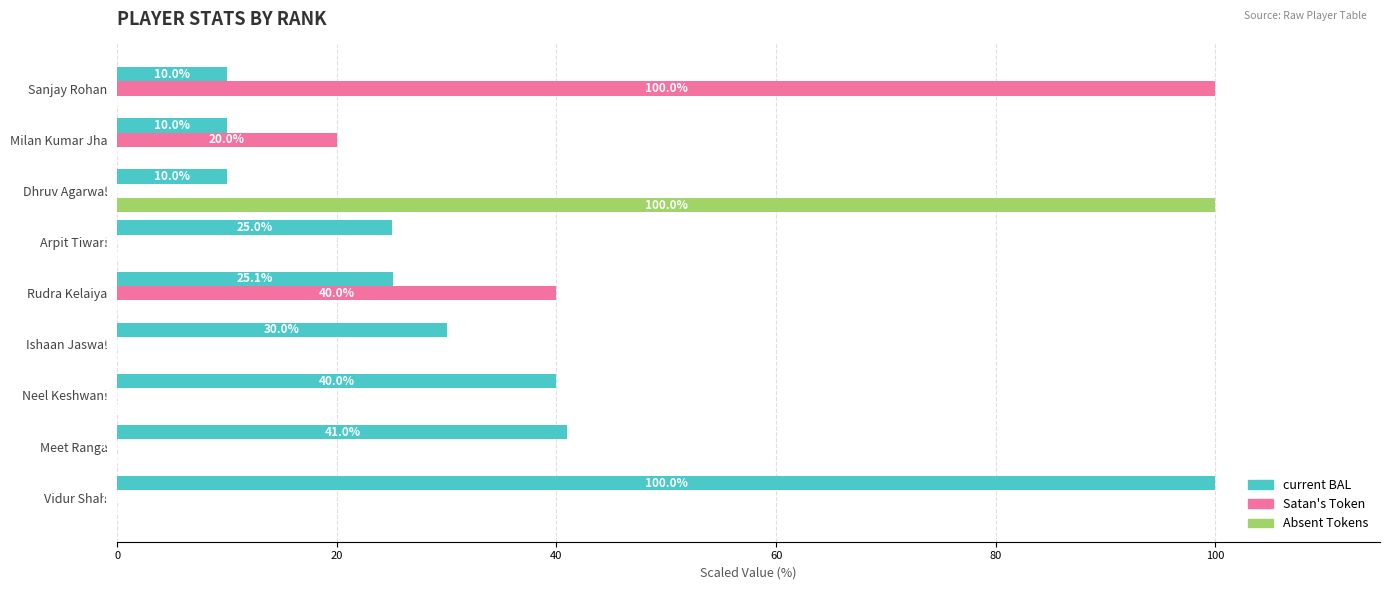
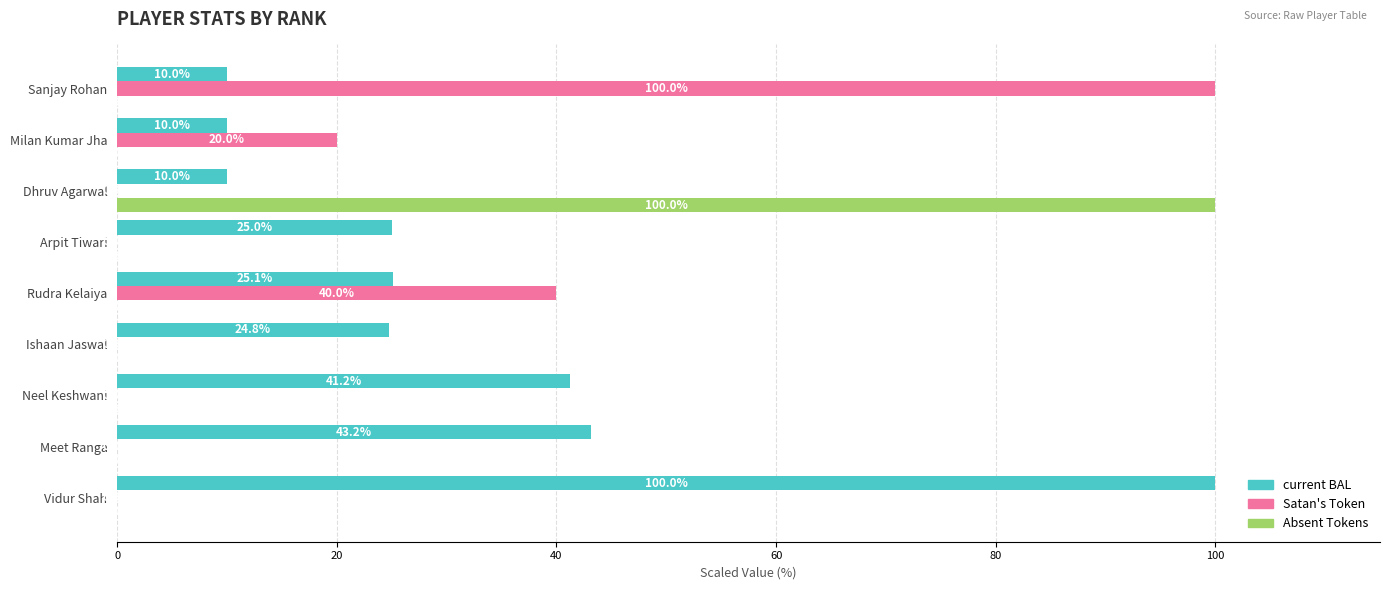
current BAL, Ishaan Jaswal: 30.0% -> 24.8%
current BAL, Neel Keshwani: 40.0% -> 41.2%
current BAL, Meet Ranga: 41.0% -> 43.2%
